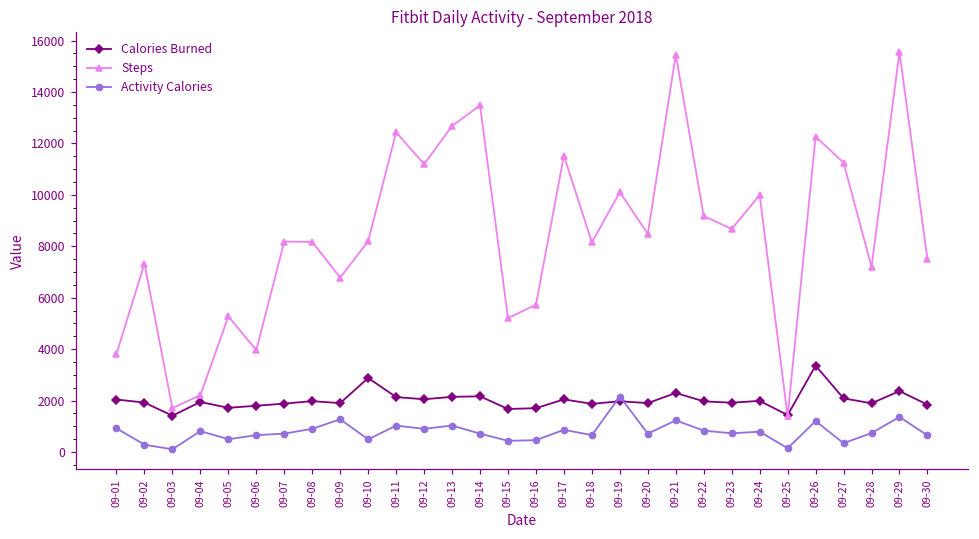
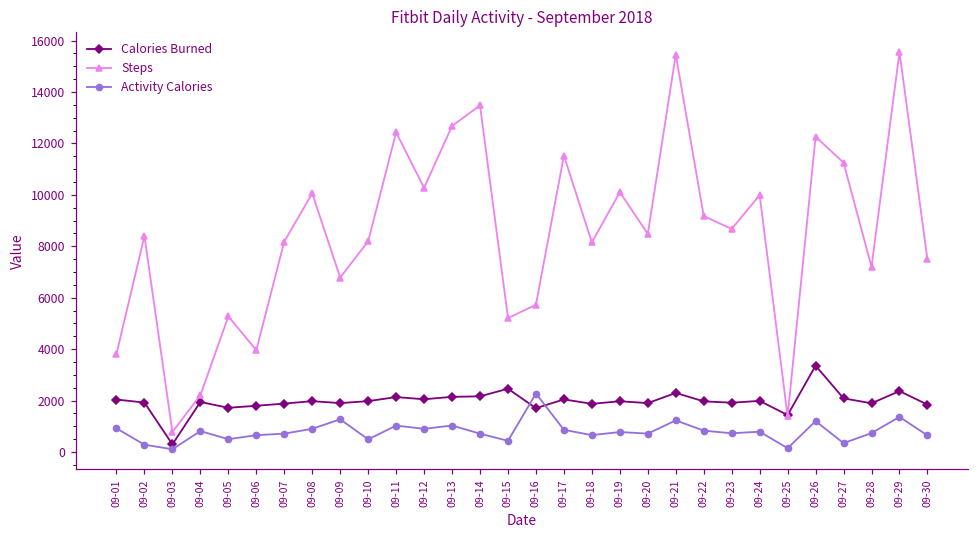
Steps, 09-02: 7300 -> 8400
Calories Burned, 09-03: 1400 -> 300
Steps, 09-03: 1700 -> 800
Steps, 09-08: 8200 -> 10100
Calories Burned, 09-10: 2900 -> 2000
Steps, 09-12: 11200 -> 10300
Calories Burned, 09-15: 1700 -> 2500
Activity Calories, 09-16: 500 -> 2300
Activity Calories, 09-19: 2200 -> 800
